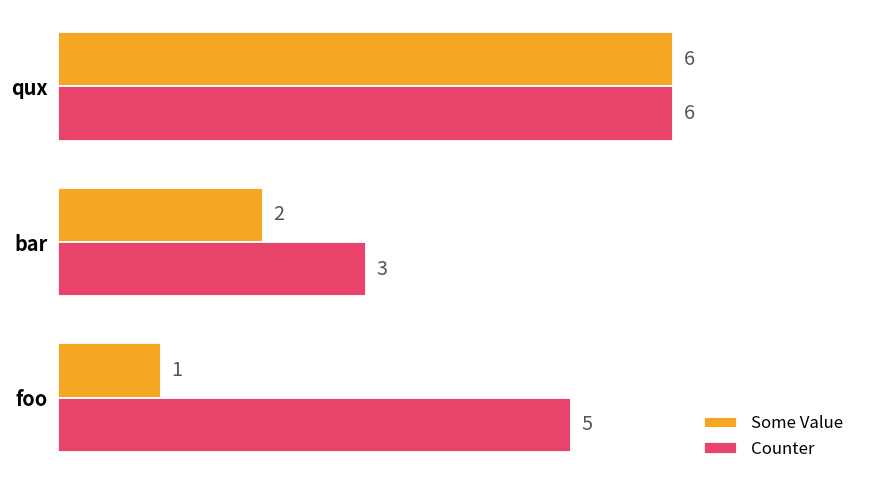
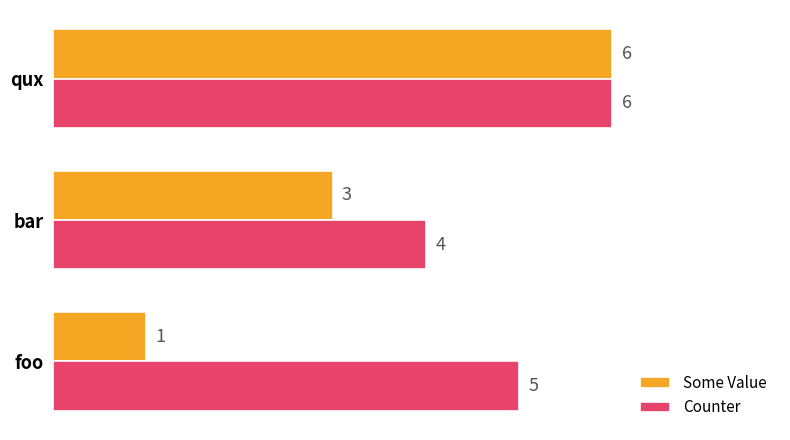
Some Value, bar: 2 -> 3
Counter, bar: 3 -> 4
